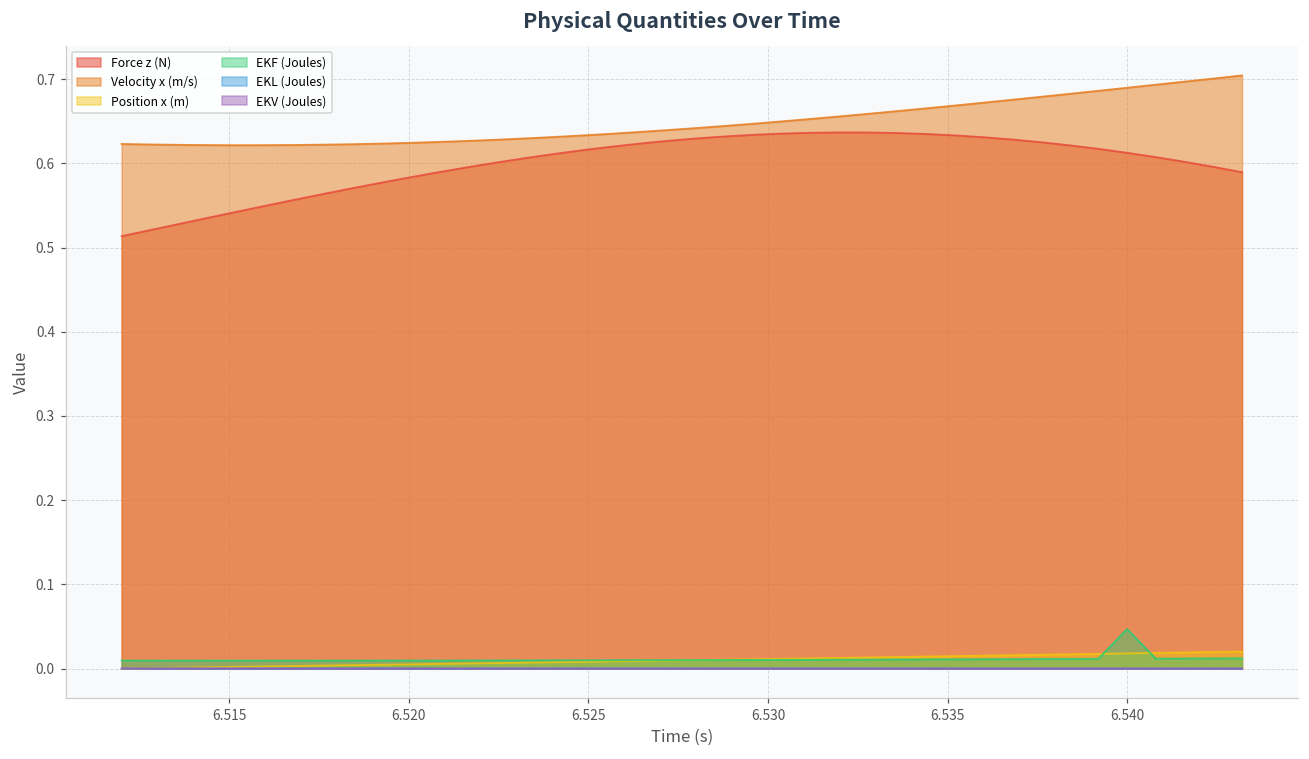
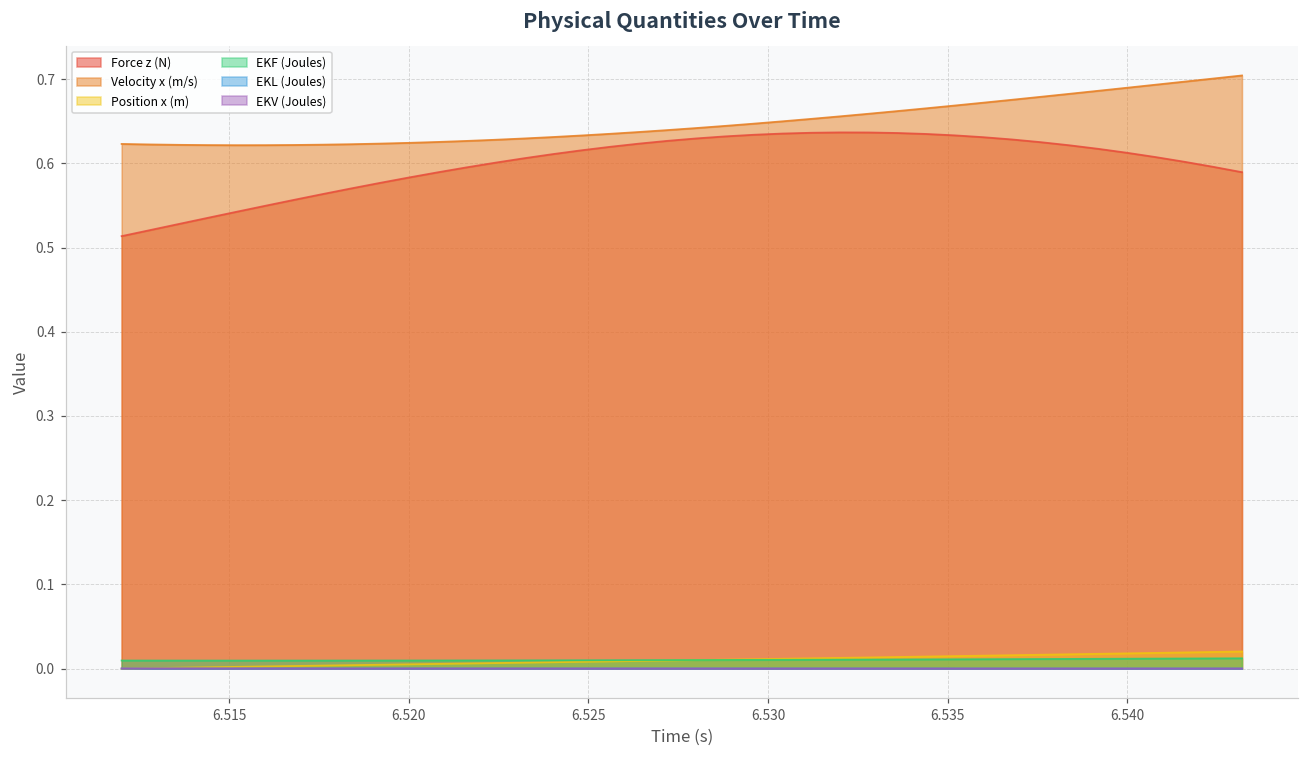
EKF (Joules), 6.540: 0.05 -> 0.01
